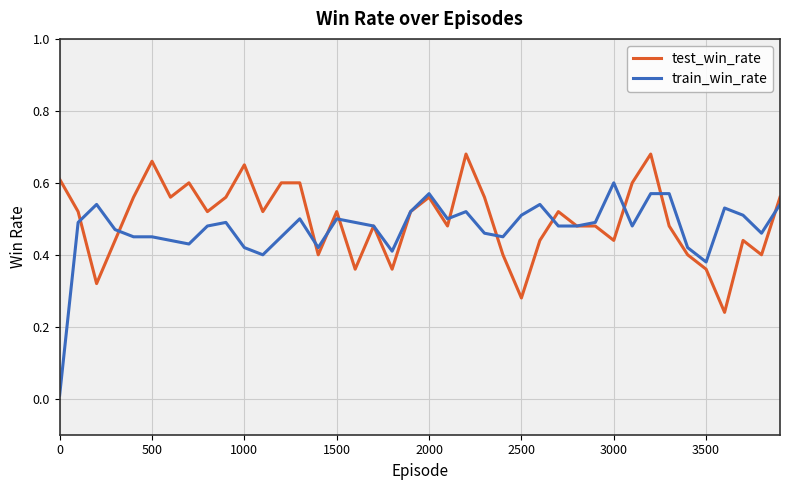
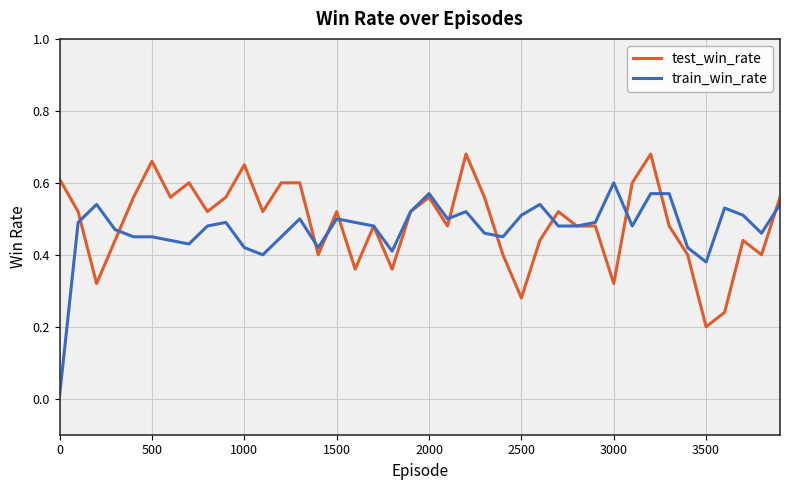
test_win_rate, 3000: 0.44 -> 0.32
test_win_rate, 3500: 0.36 -> 0.20
